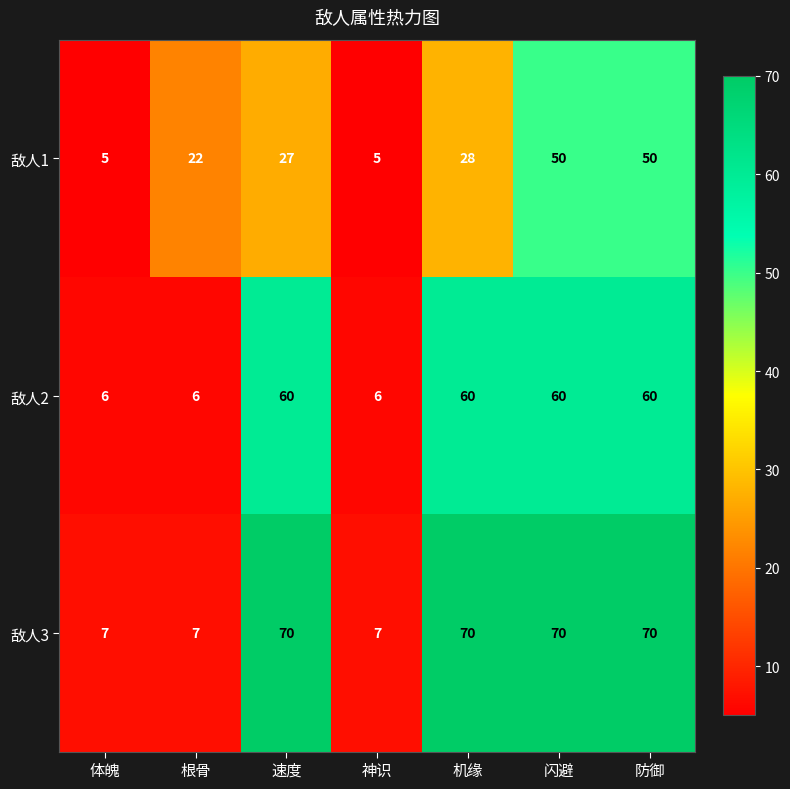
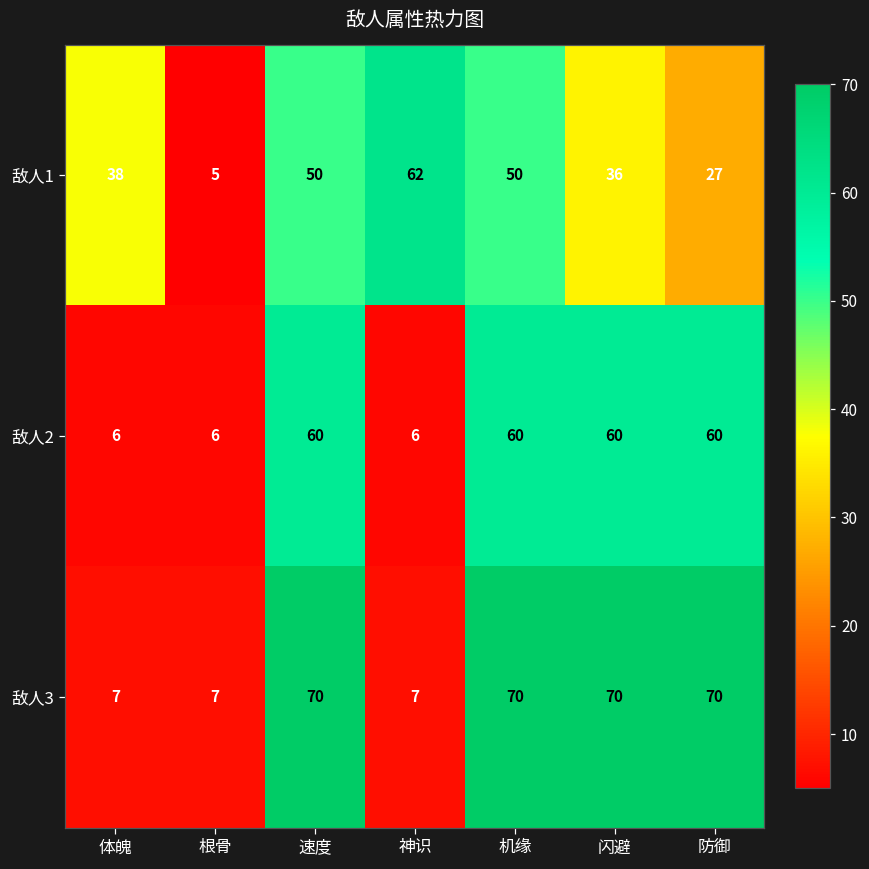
敌人1, 体魄: 5 -> 38
敌人1, 根骨: 22 -> 5
敌人1, 速度: 27 -> 50
敌人1, 神识: 5 -> 62
敌人1, 机缘: 28 -> 50
敌人1, 闪避: 50 -> 36
敌人1, 防御: 50 -> 27
